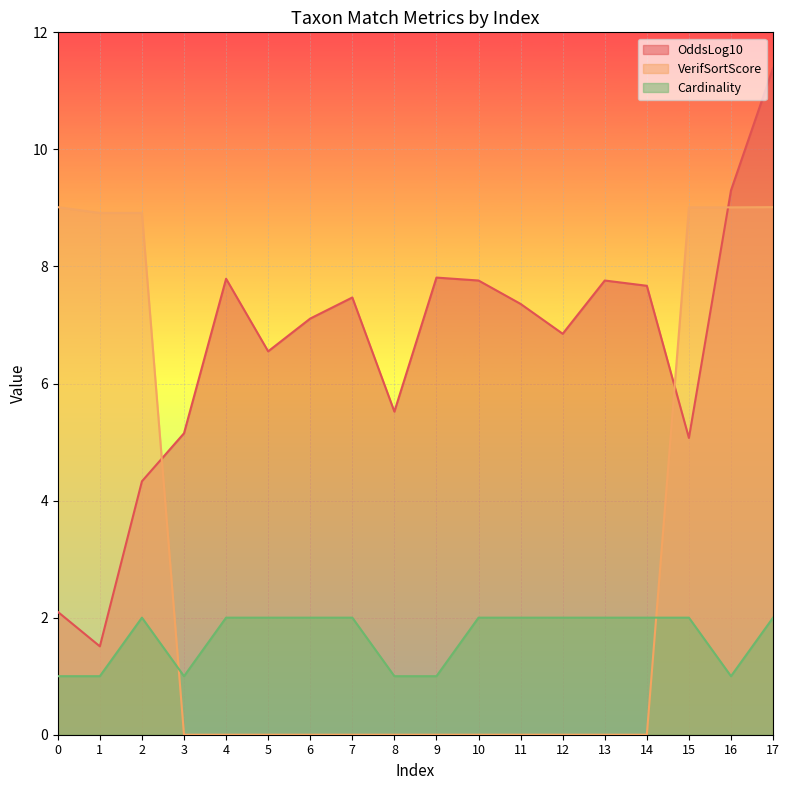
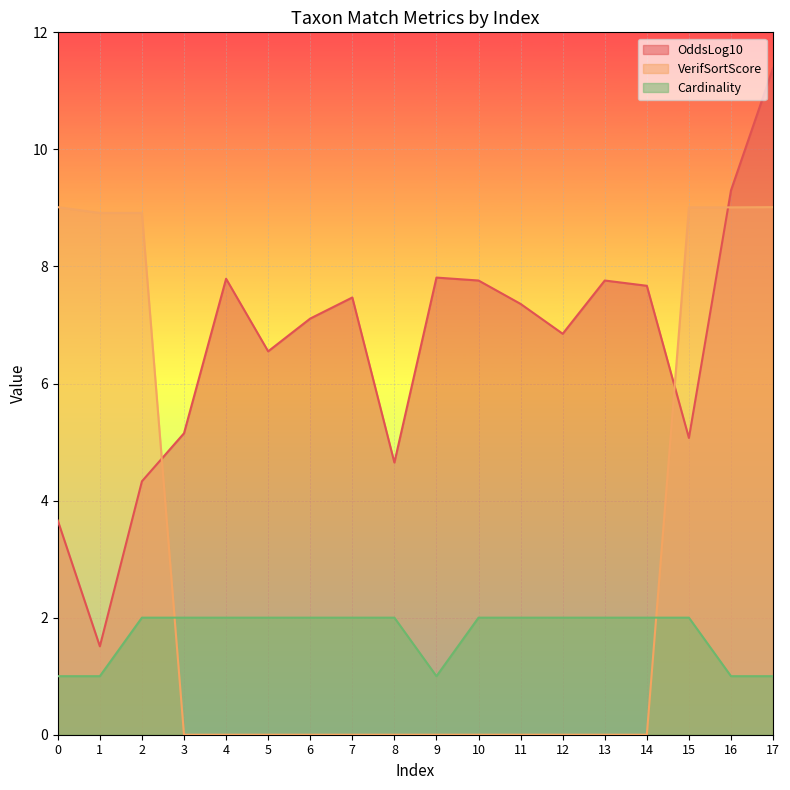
OddsLog10, 0: 2.1 -> 3.7
Cardinality, 3: 1 -> 2
OddsLog10, 8: 5.5 -> 4.7
Cardinality, 8: 1 -> 2
Cardinality, 17: 2 -> 1
